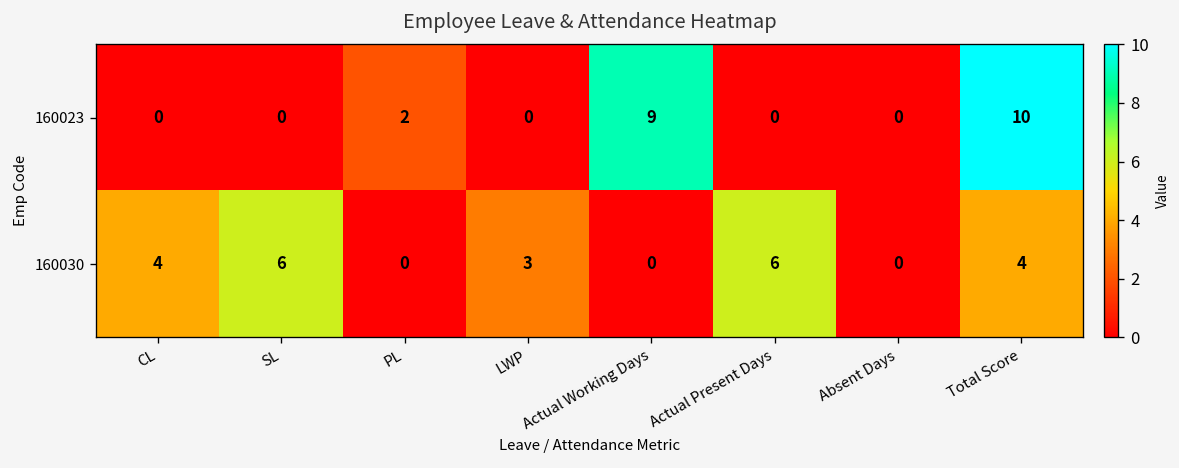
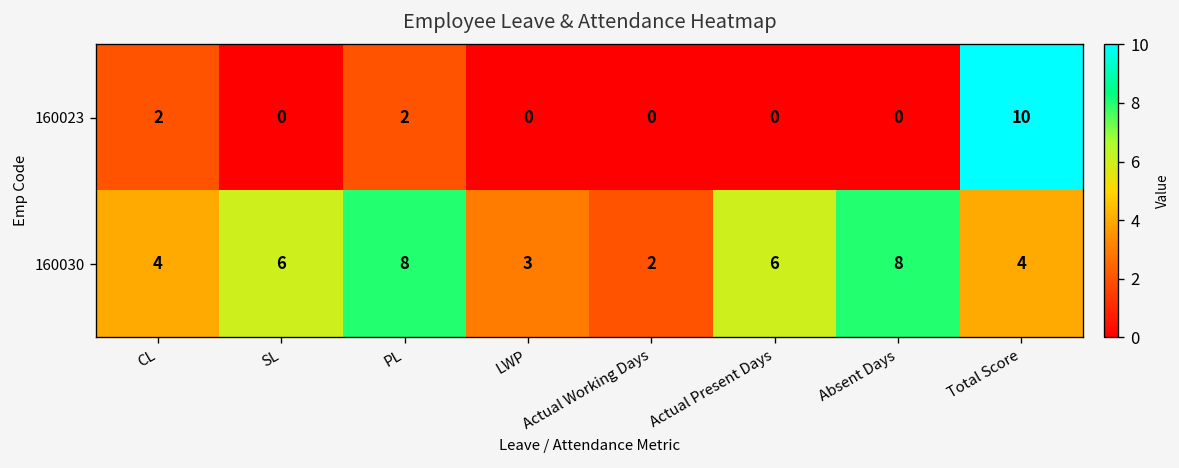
160023, CL: 0 -> 2
160023, Actual Working Days: 9 -> 0
160030, PL: 0 -> 8
160030, Actual Working Days: 0 -> 2
160030, Absent Days: 0 -> 8
